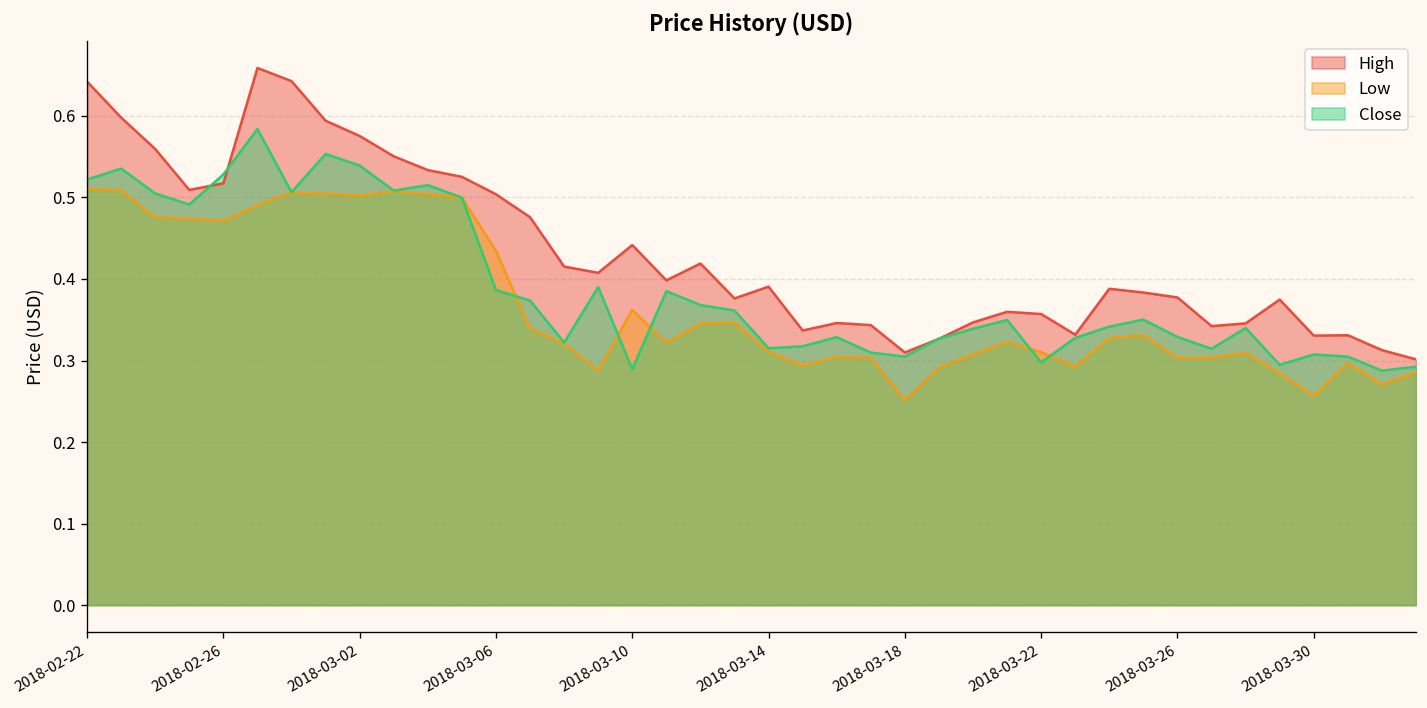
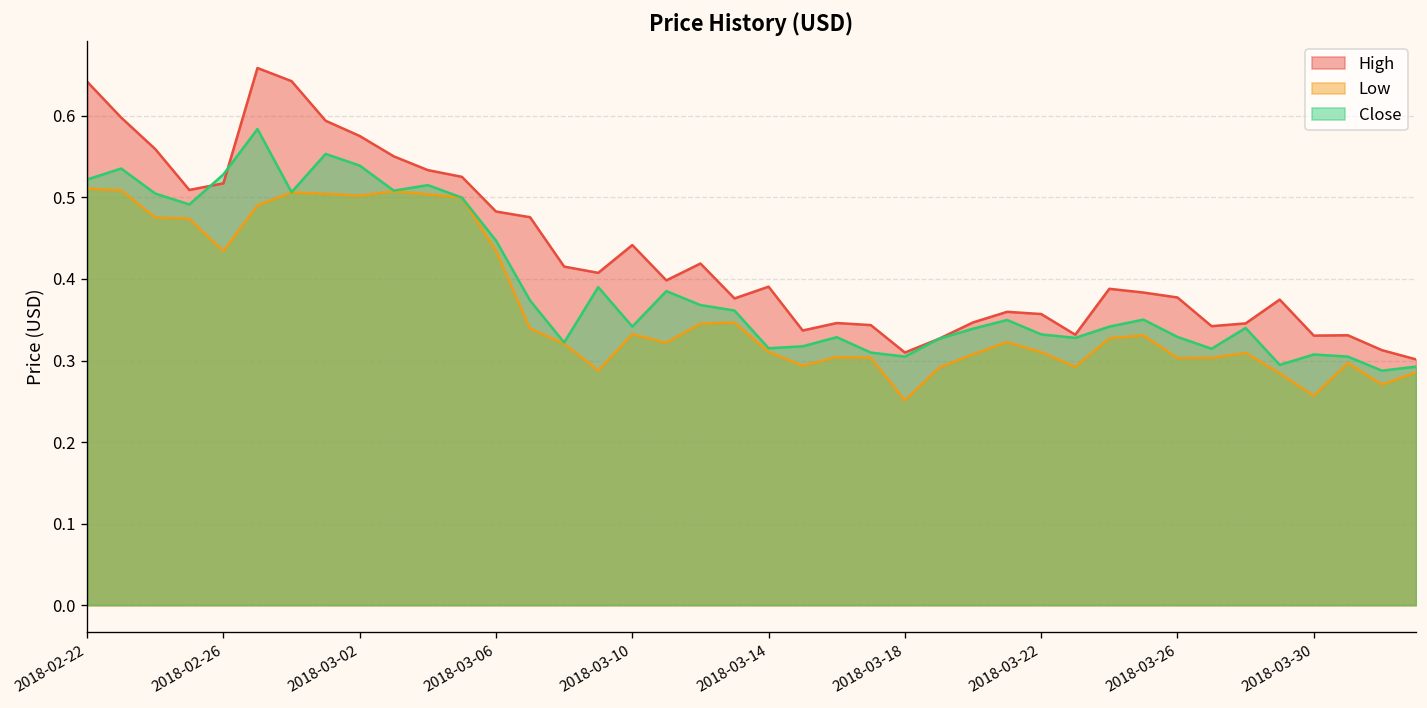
Low, 2018-02-26: 0.47 -> 0.43
High, 2018-03-06: 0.50 -> 0.48
Close, 2018-03-06: 0.39 -> 0.45
Low, 2018-03-10: 0.36 -> 0.33
Close, 2018-03-10: 0.29 -> 0.34
Close, 2018-03-22: 0.30 -> 0.33
